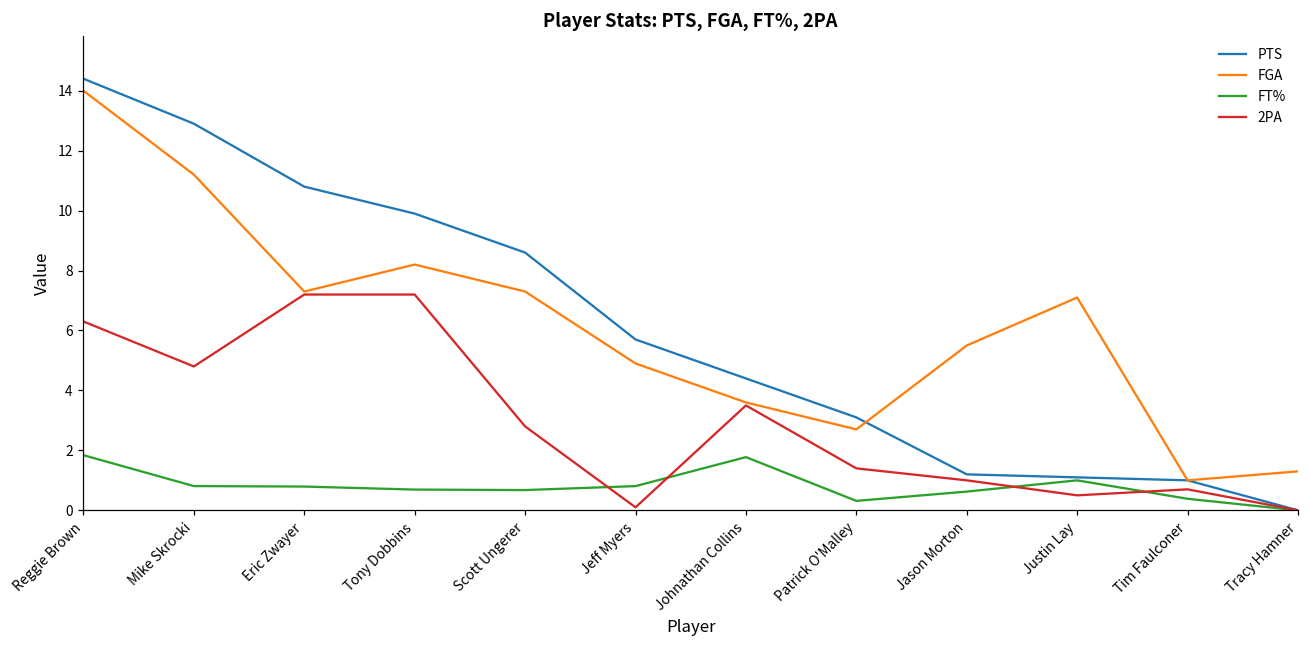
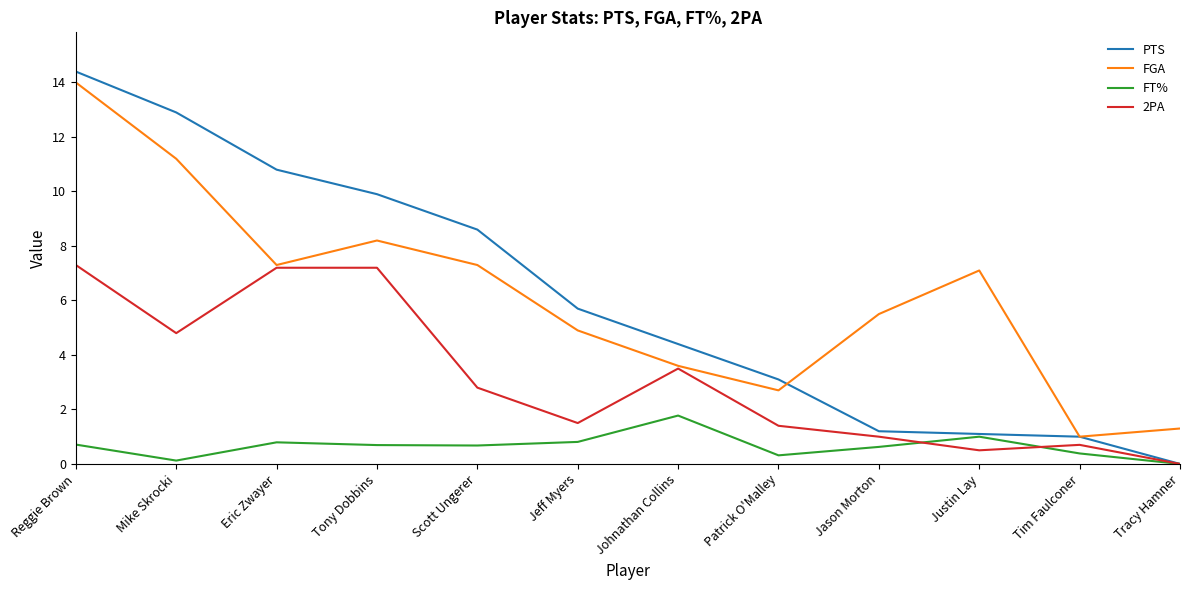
FT%, Reggie Brown: 1.8 -> 0.7
2PA, Reggie Brown: 6.3 -> 7.3
FT%, Mike Skrocki: 0.8 -> 0.1
2PA, Jeff Myers: 0.1 -> 1.5
